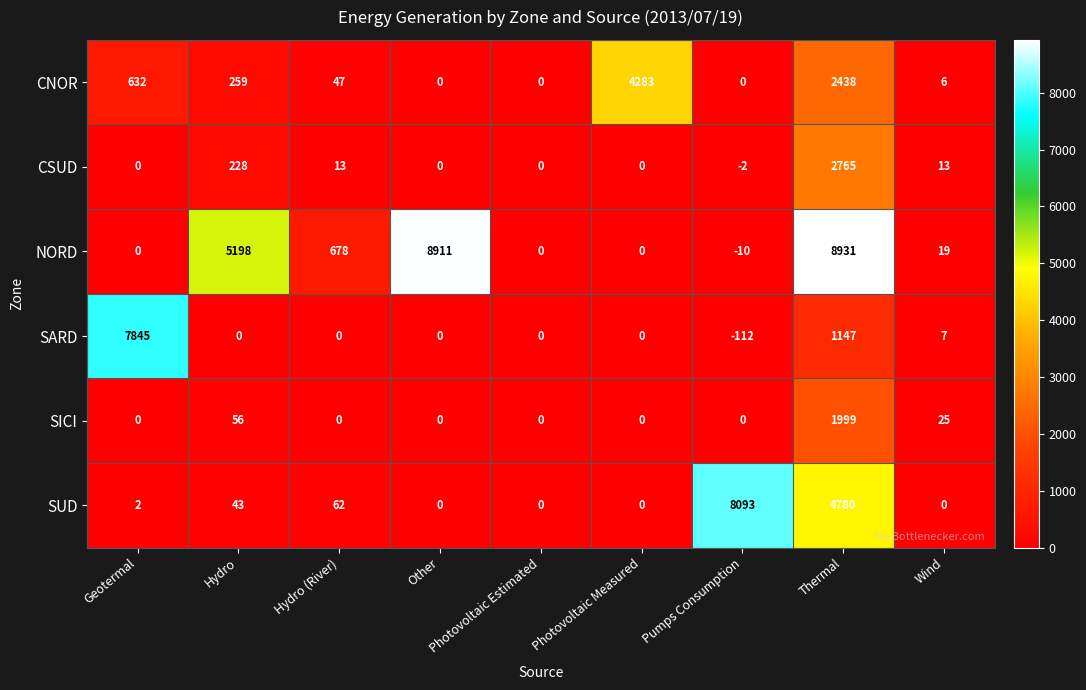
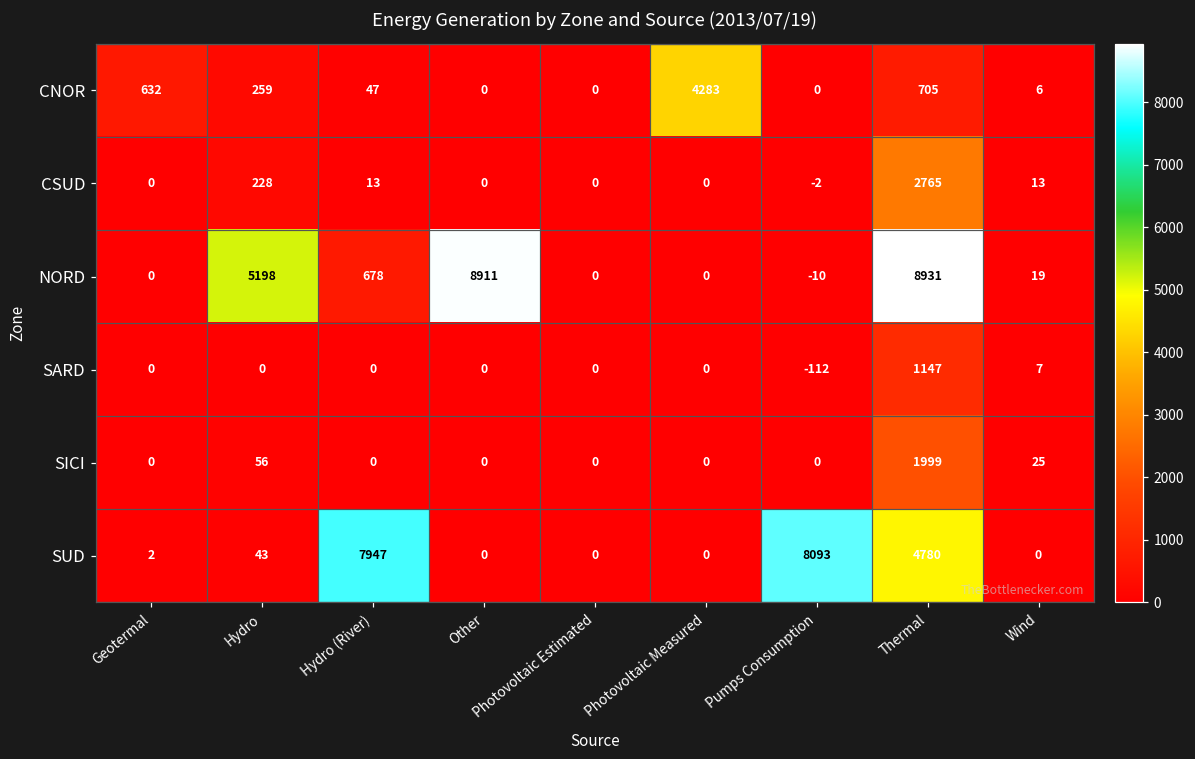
CNOR, Thermal: 2438 -> 705
SARD, Geotermal: 7845 -> 0
SUD, Hydro (River): 62 -> 7947
